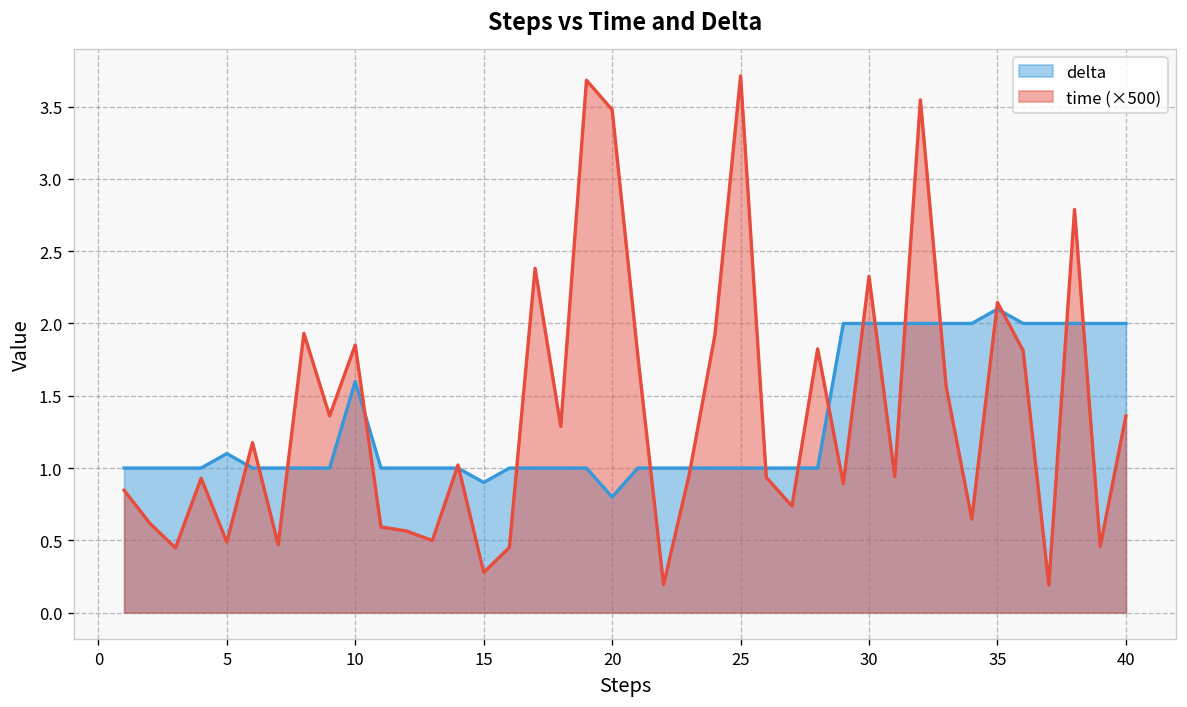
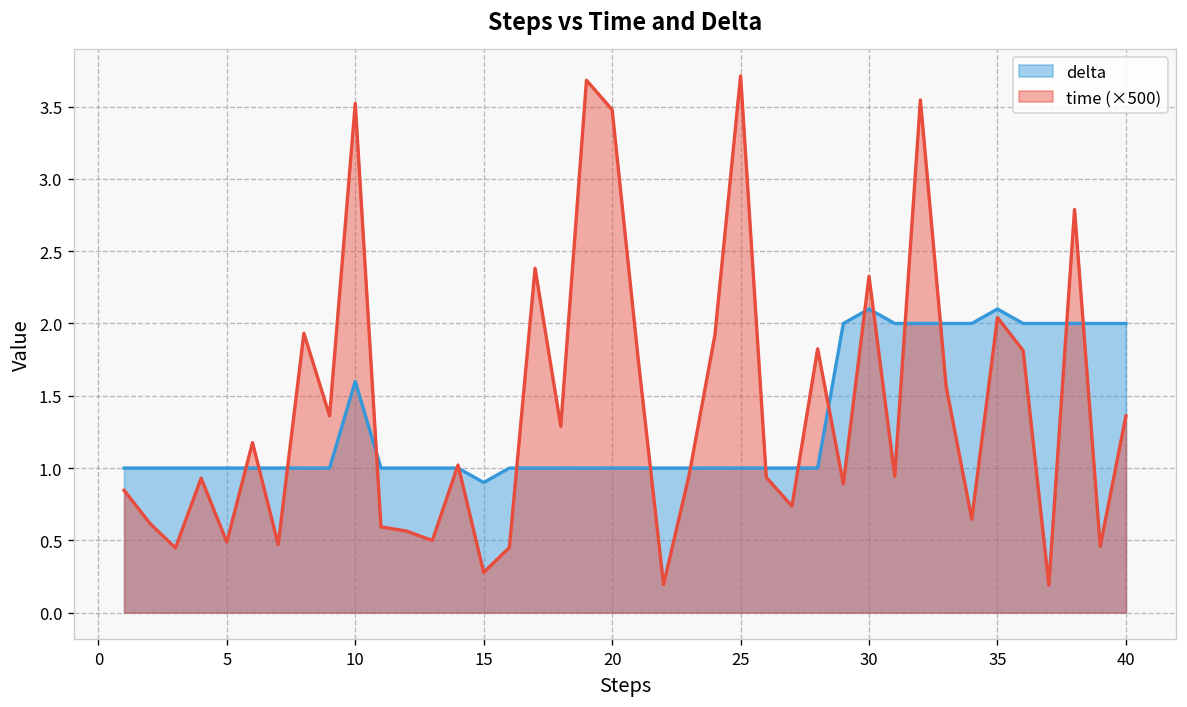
delta, 5: 1.1 -> 1.0
time (×500), 10: 1.85 -> 3.52
delta, 20: 0.8 -> 1.0
delta, 30: 2.0 -> 2.1
time (×500), 35: 2.15 -> 2.04
